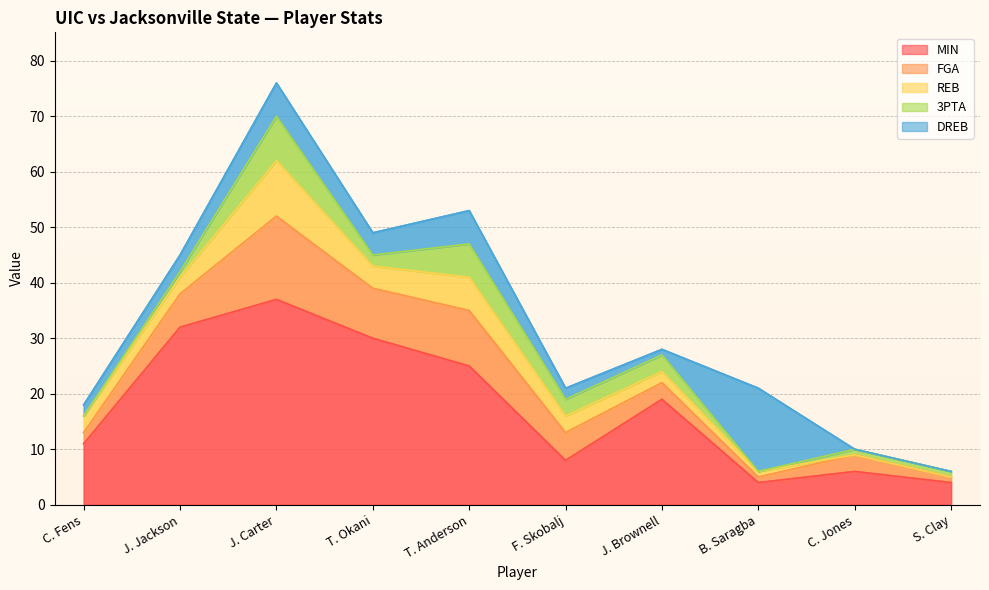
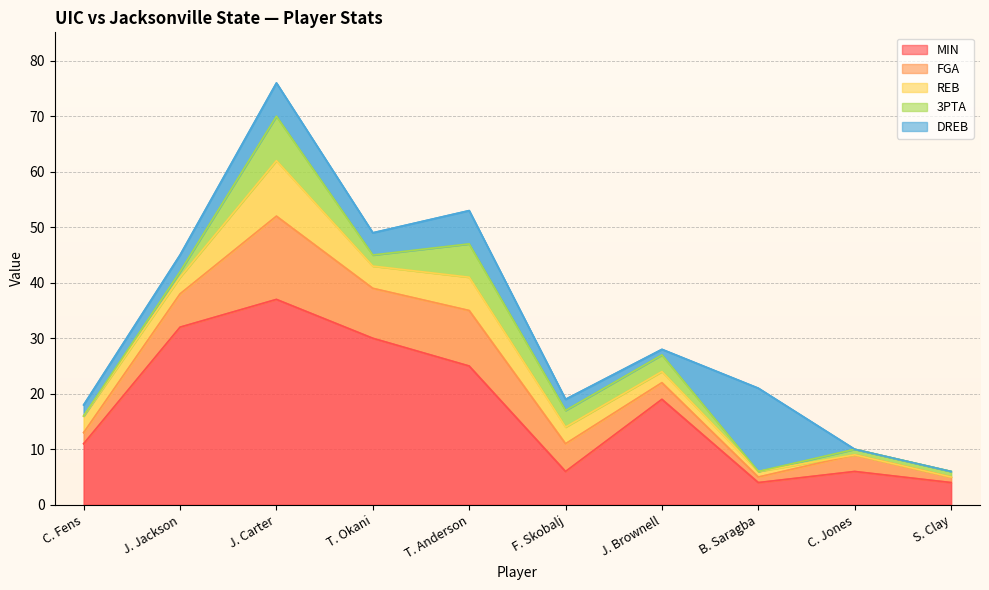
MIN, F. Skobalj: 8 -> 6
